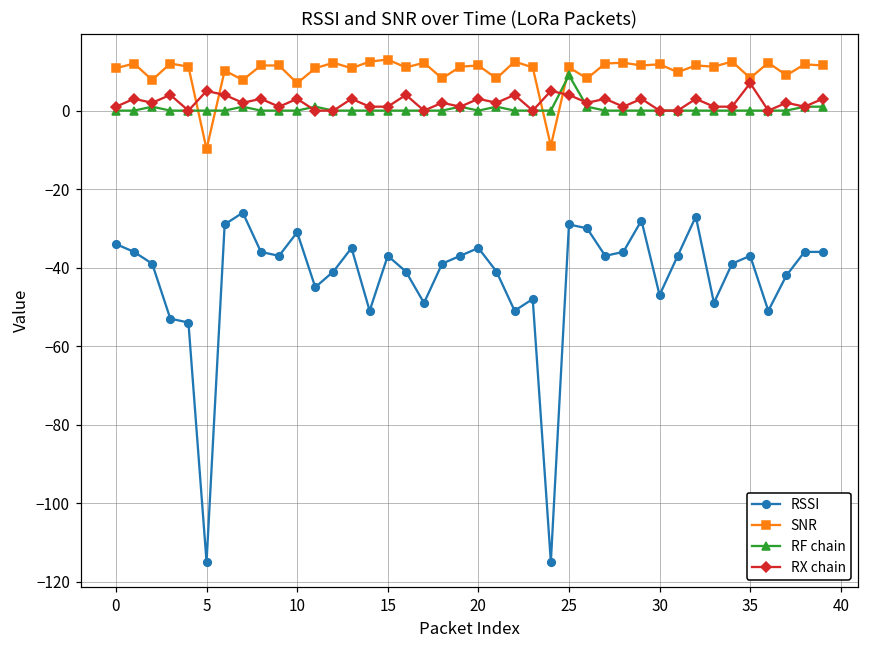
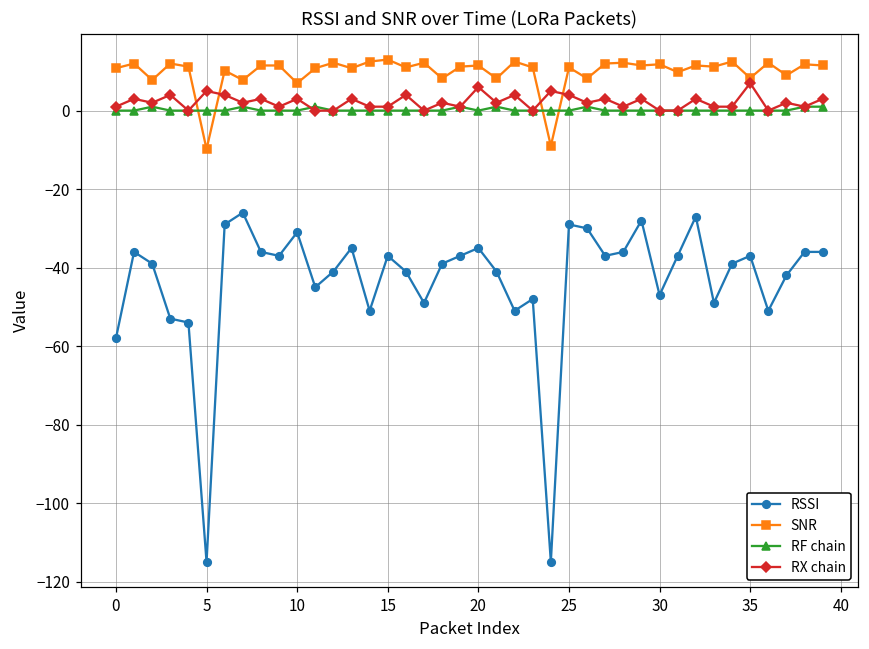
RSSI, 0: -34 -> -58
RX chain, 20: 3 -> 6
RF chain, 25: 9 -> 0
